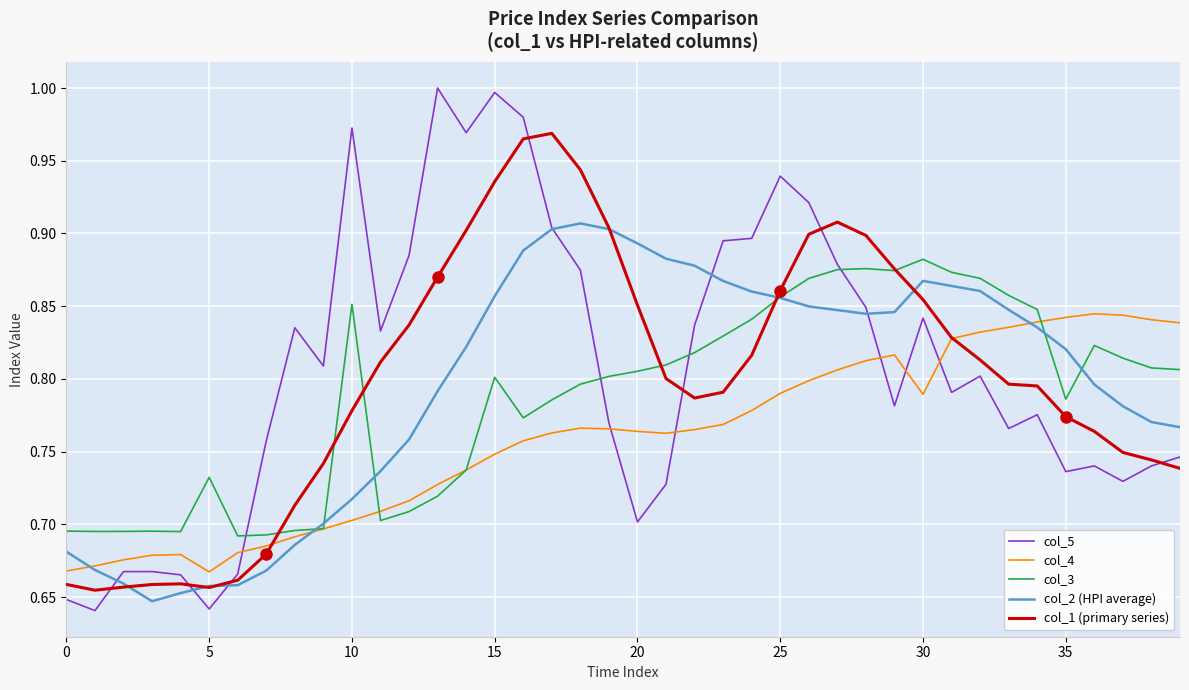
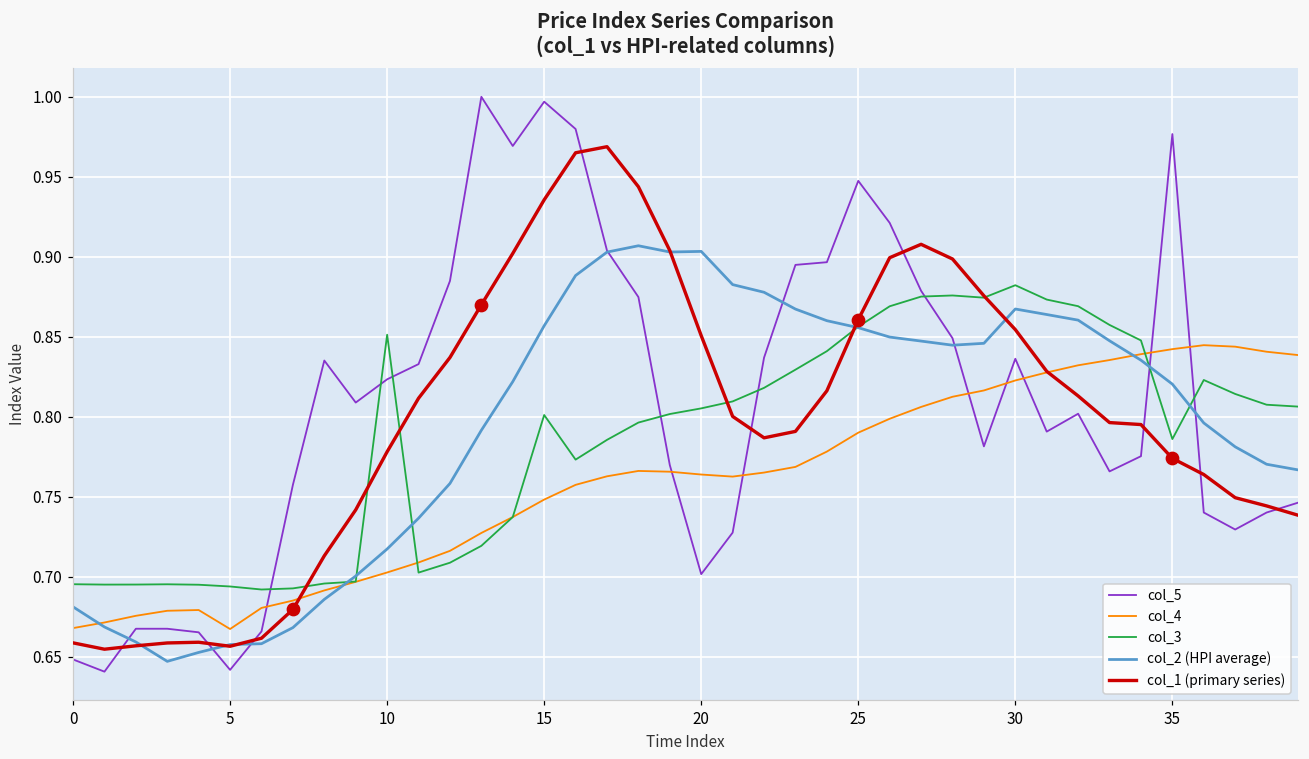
col_3, 5: 0.732 -> 0.694
col_5, 10: 0.973 -> 0.823
col_2 (HPI average), 20: 0.893 -> 0.903
col_5, 25: 0.939 -> 0.947
col_5, 30: 0.842 -> 0.836
col_4, 30: 0.789 -> 0.823
col_5, 35: 0.736 -> 0.977
